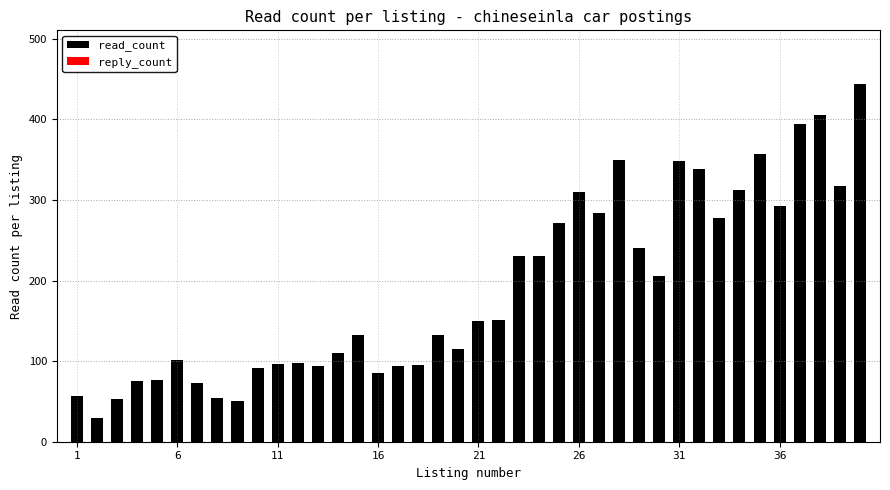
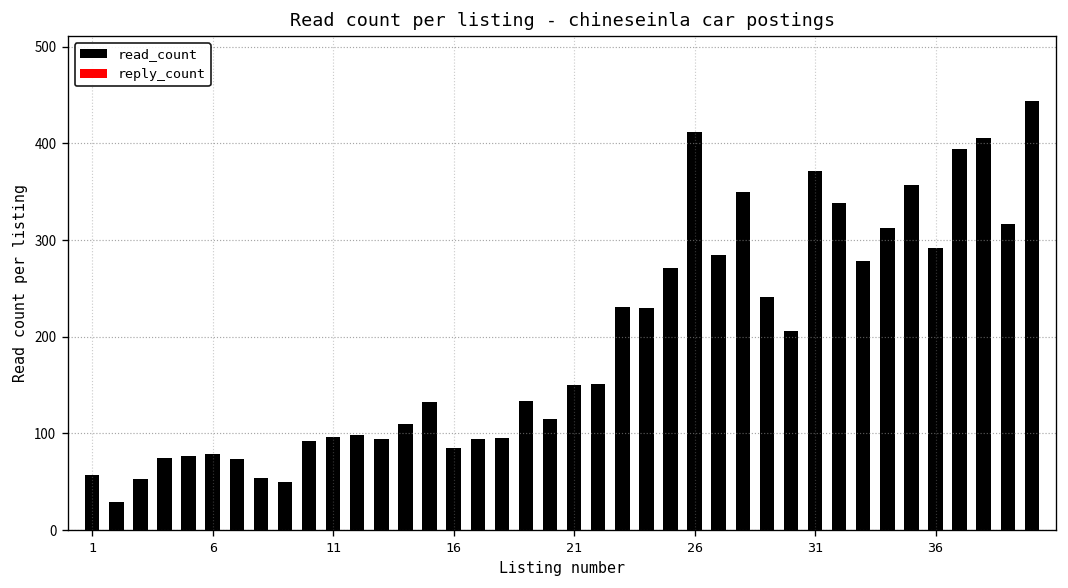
read_count, 6: 100 -> 80
read_count, 26: 310 -> 410
read_count, 31: 350 -> 370
